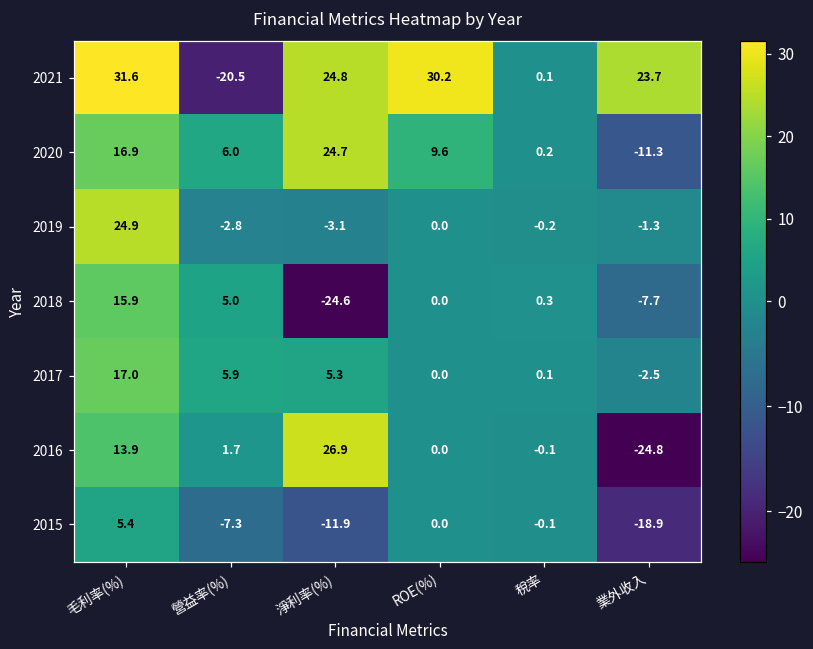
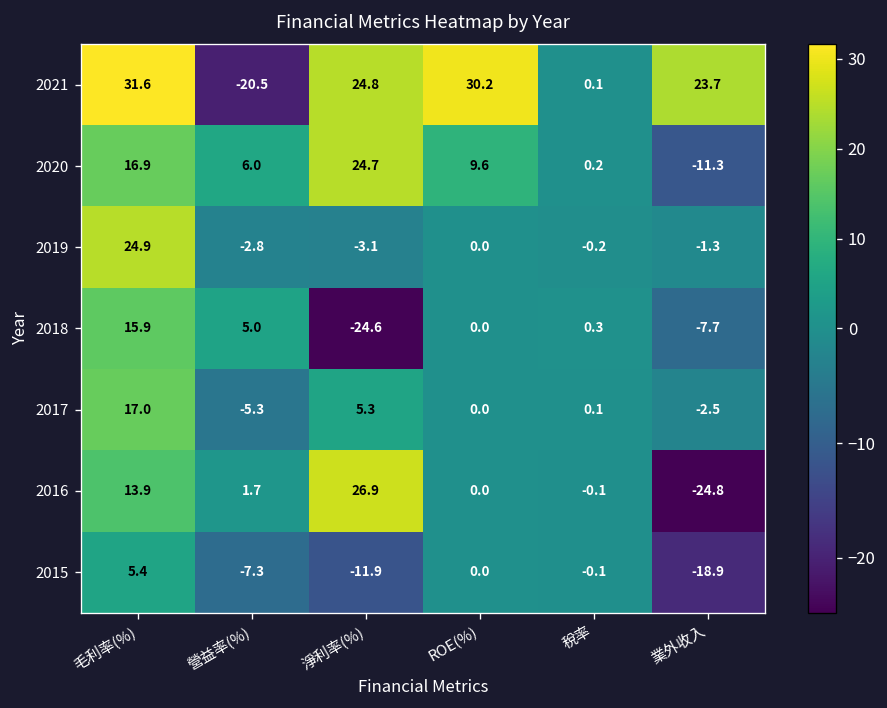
2017, 營益率(%): 5.9 -> -5.3
